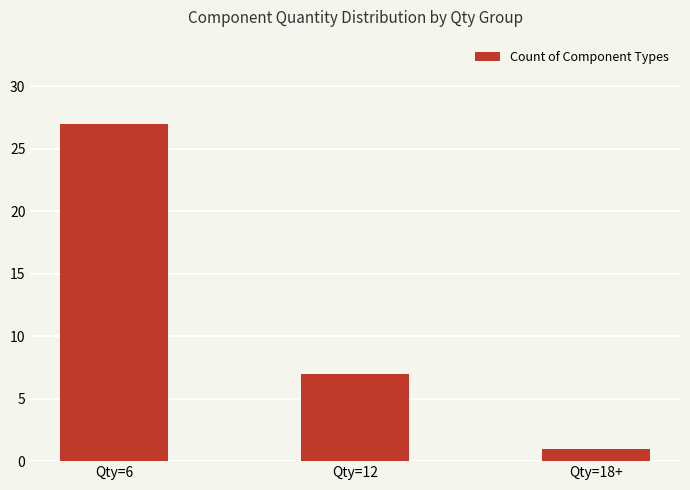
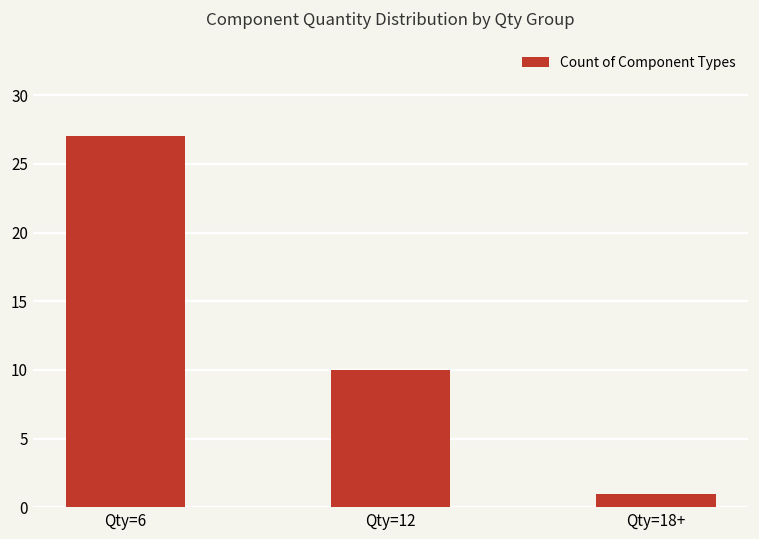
Qty=12: 7 -> 10
